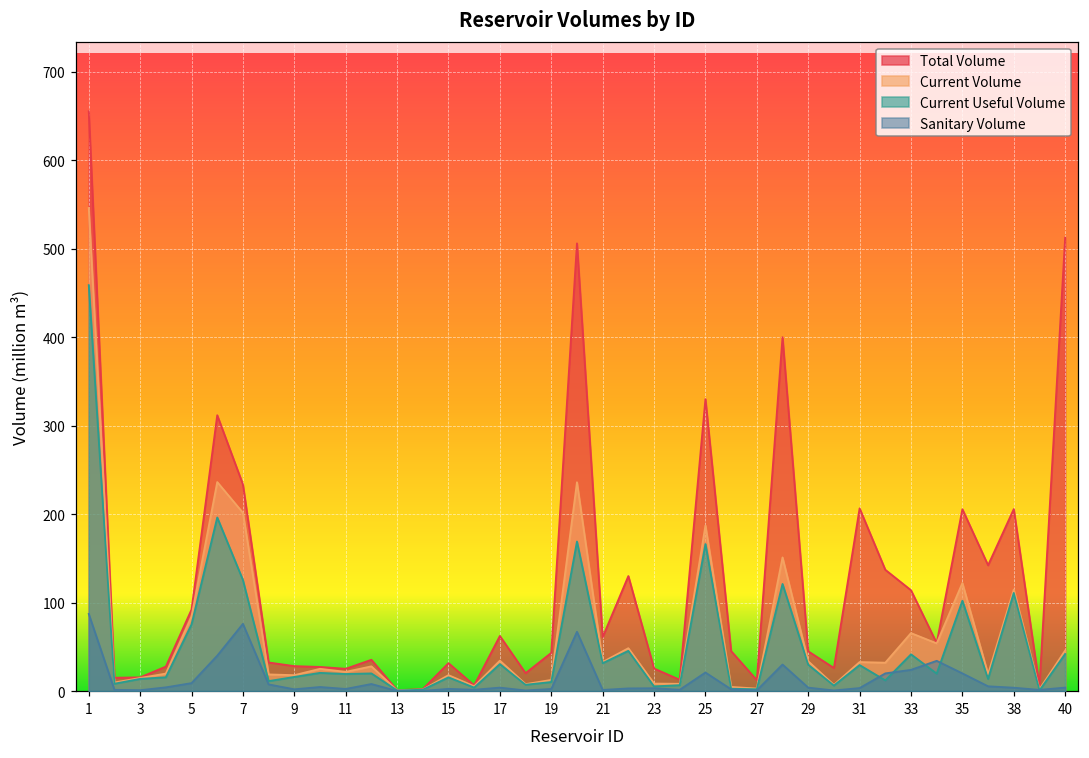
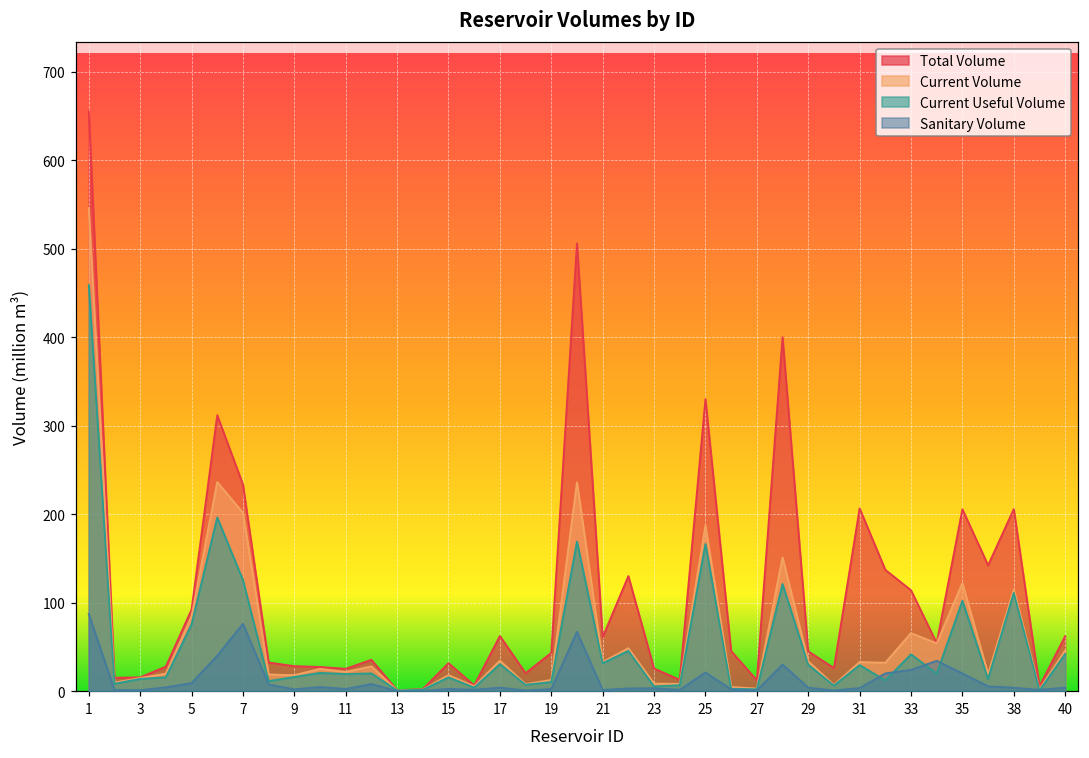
Total Volume, 40: 510 -> 60
